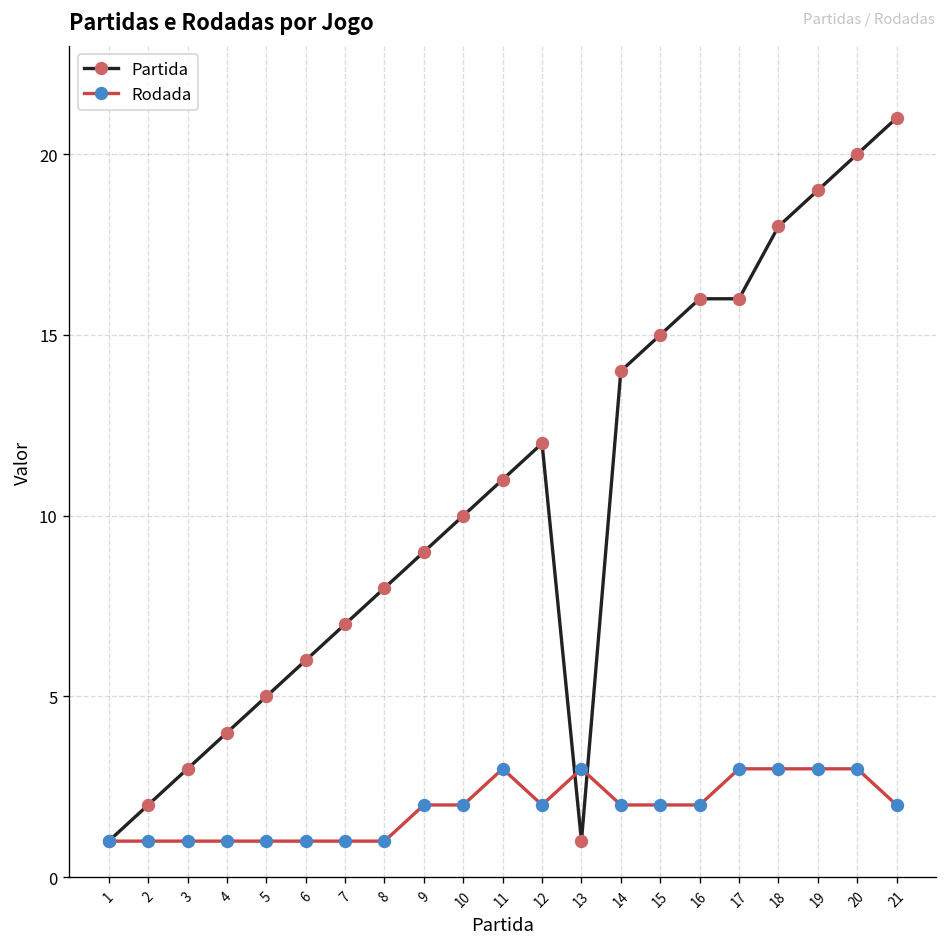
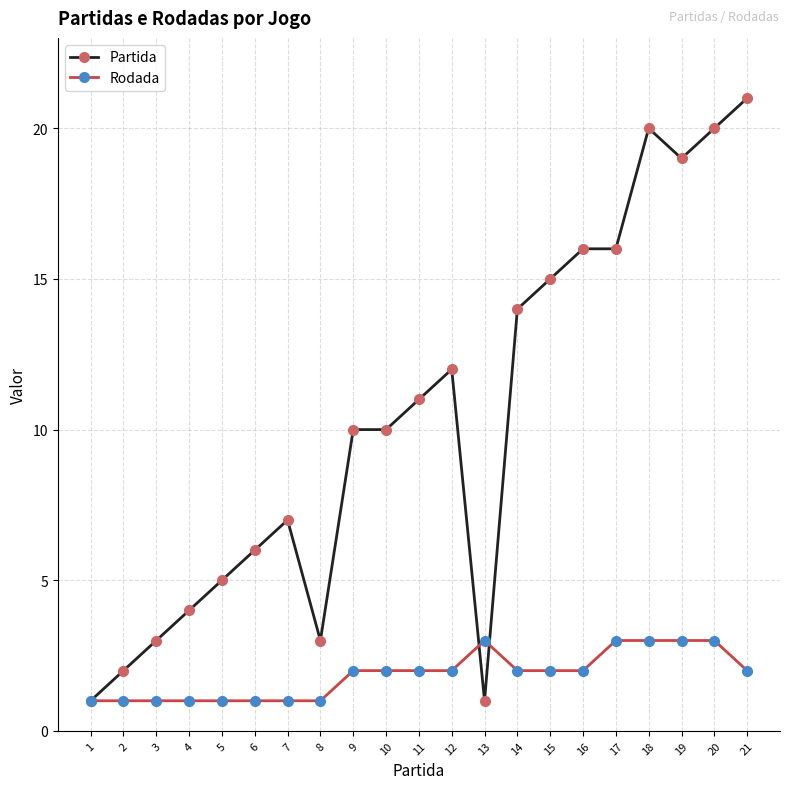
Partida, 8: 8 -> 3
Partida, 9: 9 -> 10
Rodada, 11: 3 -> 2
Partida, 18: 18 -> 20
